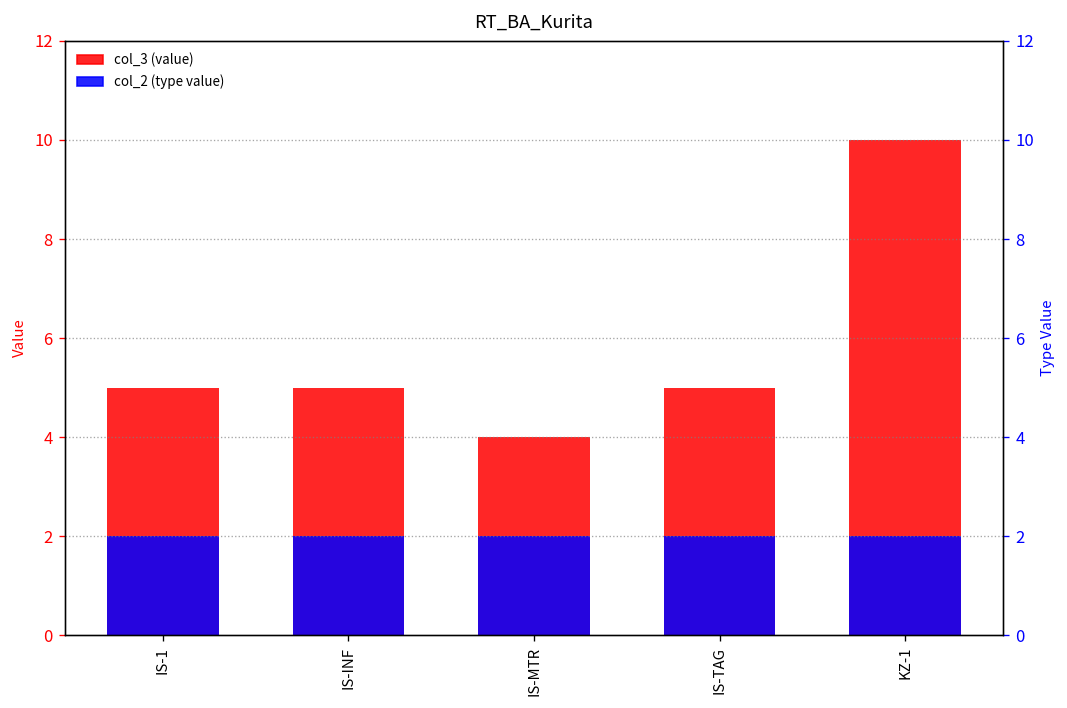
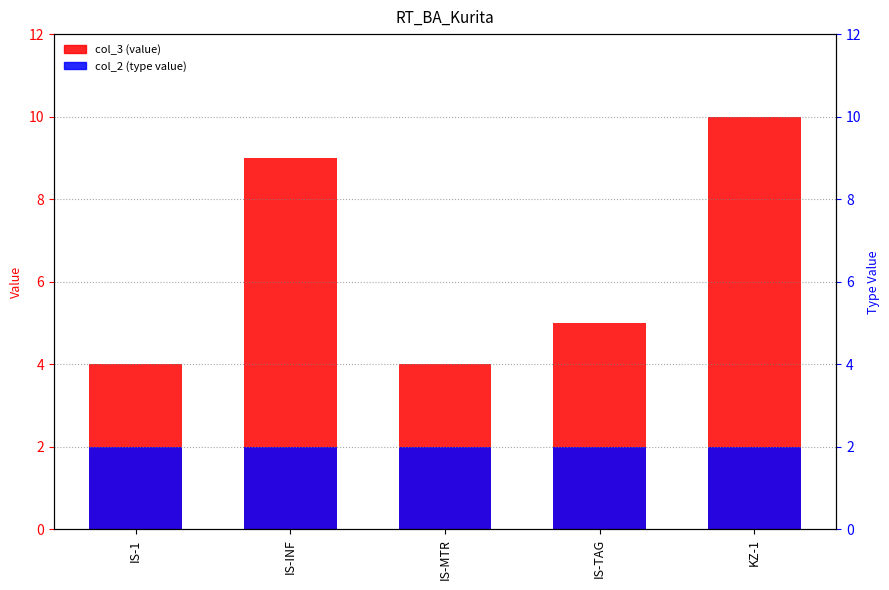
col_3 (value), IS-1: 5 -> 4
col_3 (value), IS-INF: 5 -> 9
